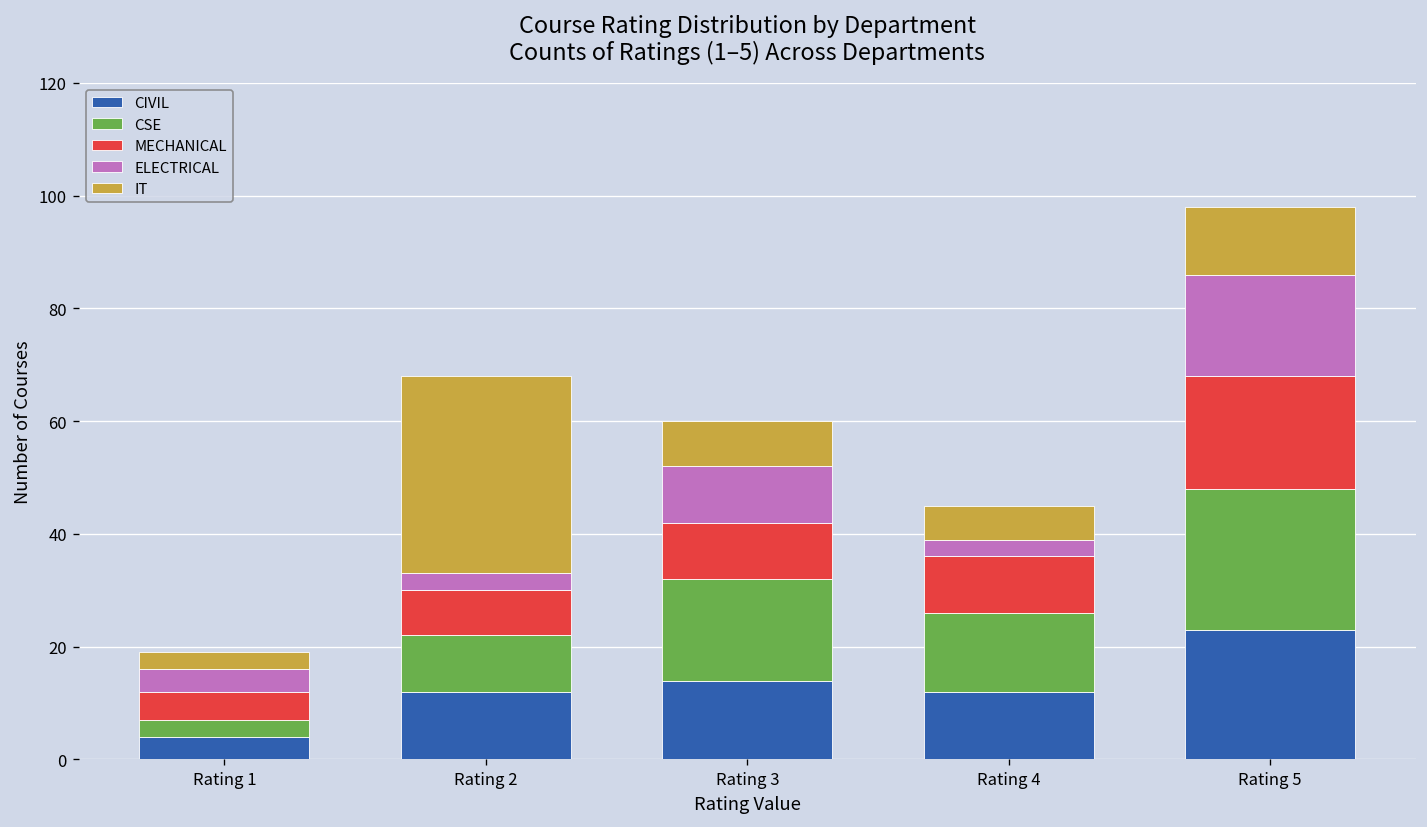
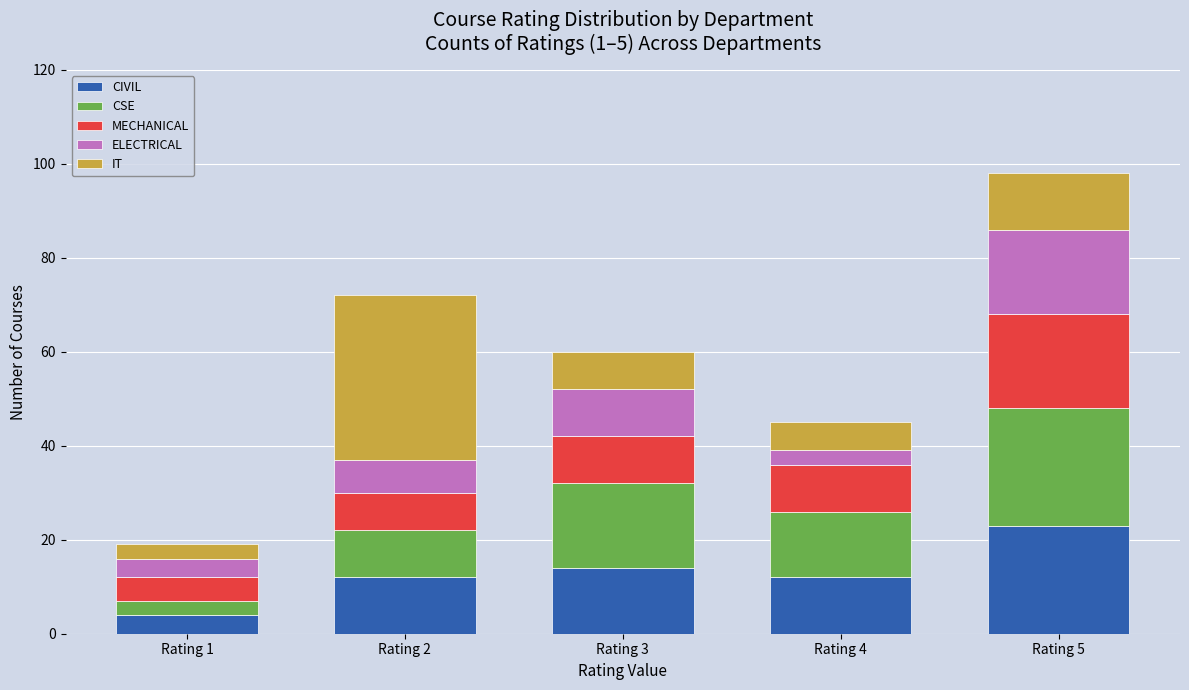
ELECTRICAL, Rating 2: 3 -> 7
